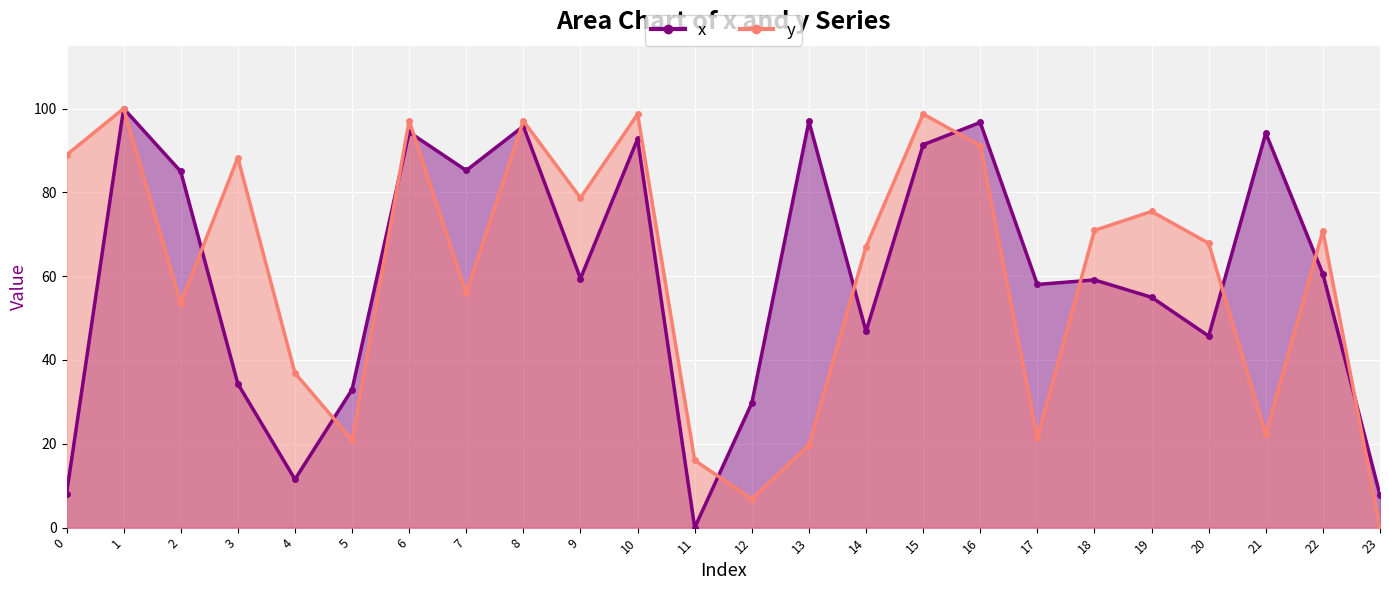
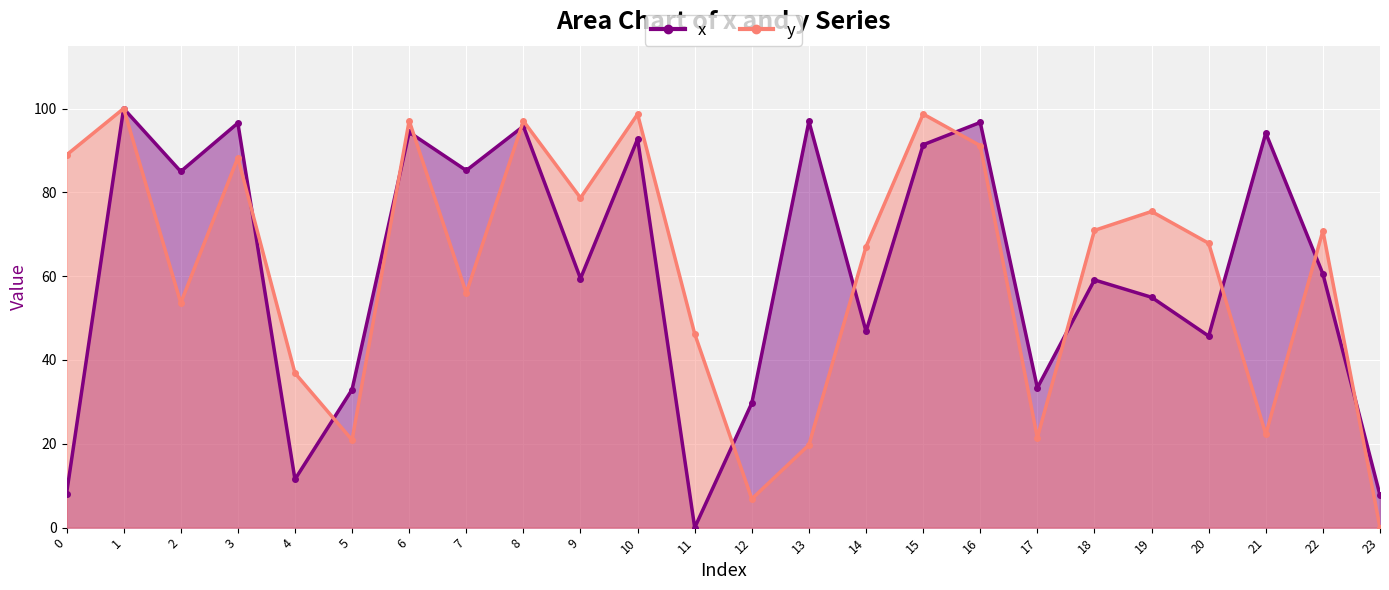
x, 3: 34 -> 97
y, 11: 16 -> 46
x, 17: 58 -> 33
